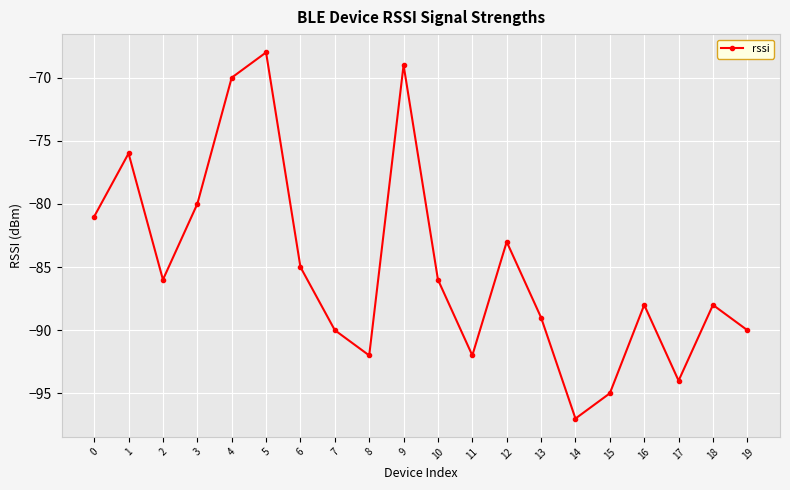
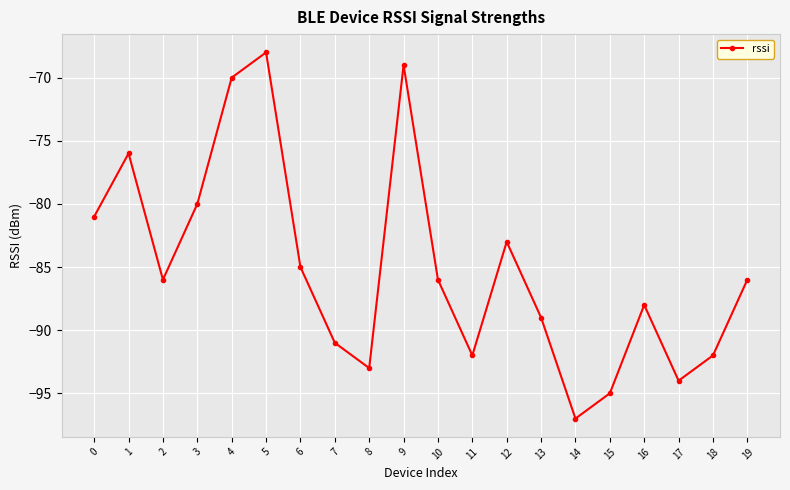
7: -90 -> -91
8: -92 -> -93
18: -88 -> -92
19: -90 -> -86
